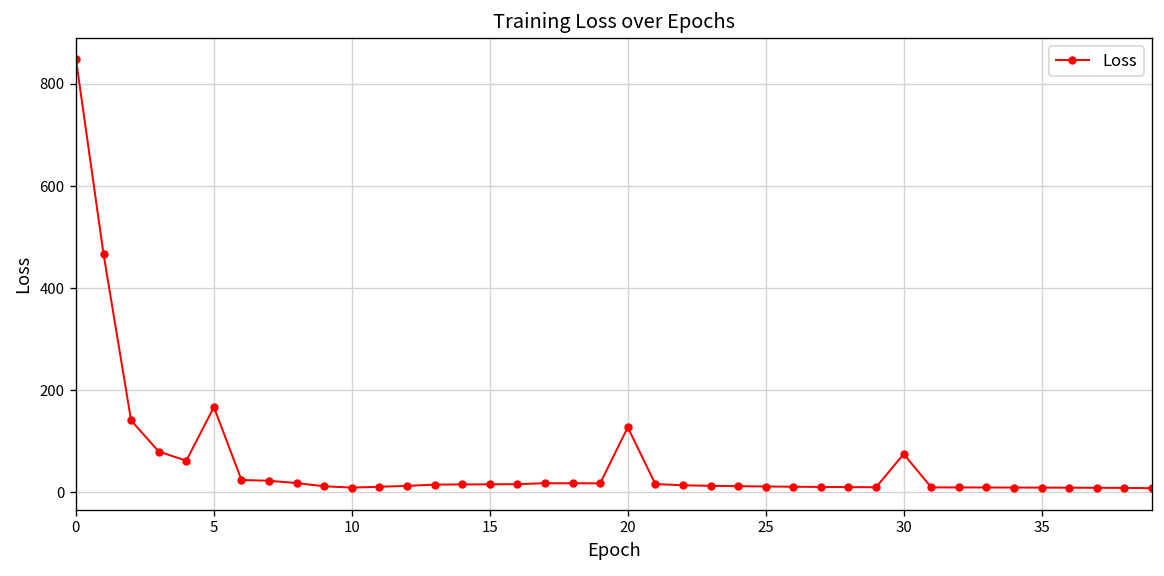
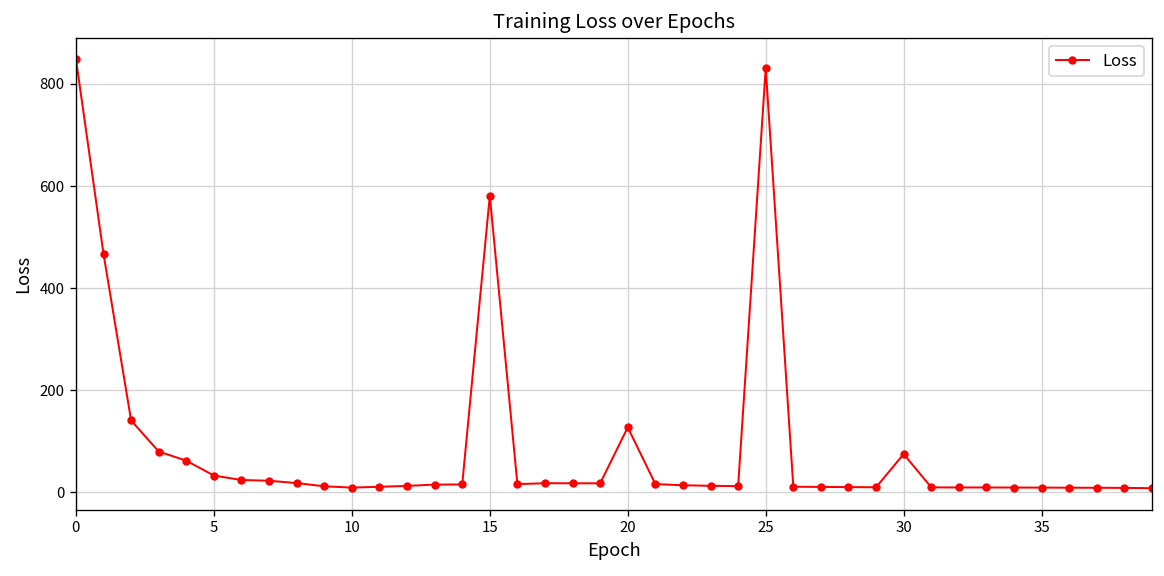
5: 170 -> 30
15: 20 -> 580
25: 10 -> 830
